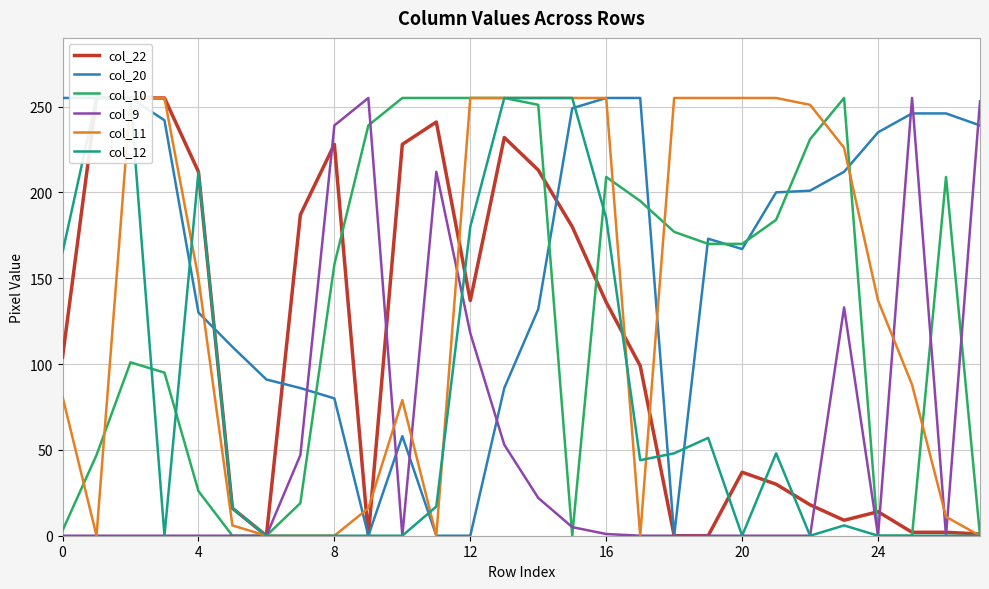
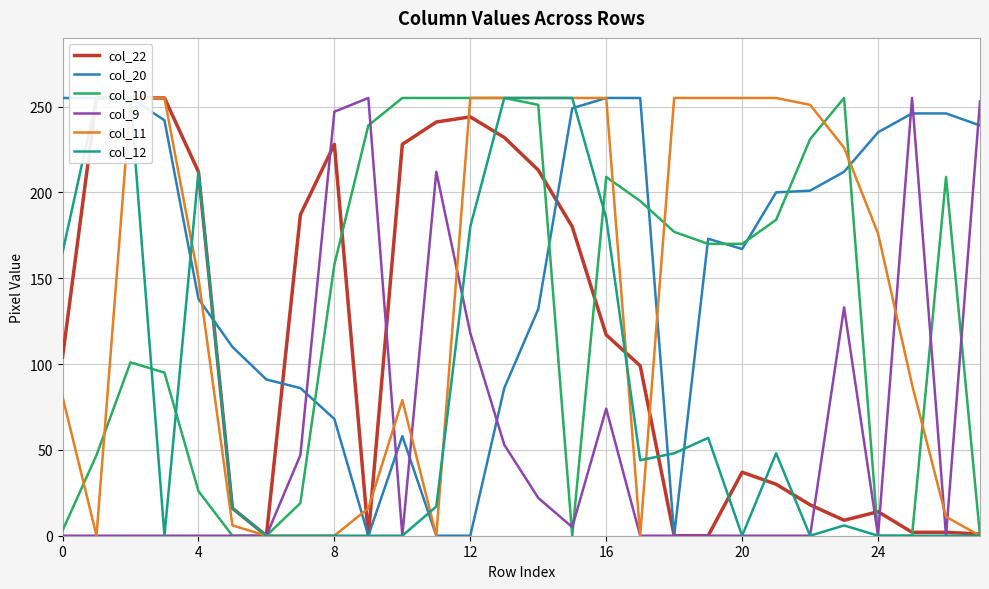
col_20, 4: 130 -> 138
col_20, 8: 80 -> 68
col_9, 8: 239 -> 247
col_22, 12: 137 -> 244
col_22, 16: 136 -> 117
col_9, 16: 1 -> 74
col_11, 24: 137 -> 176
